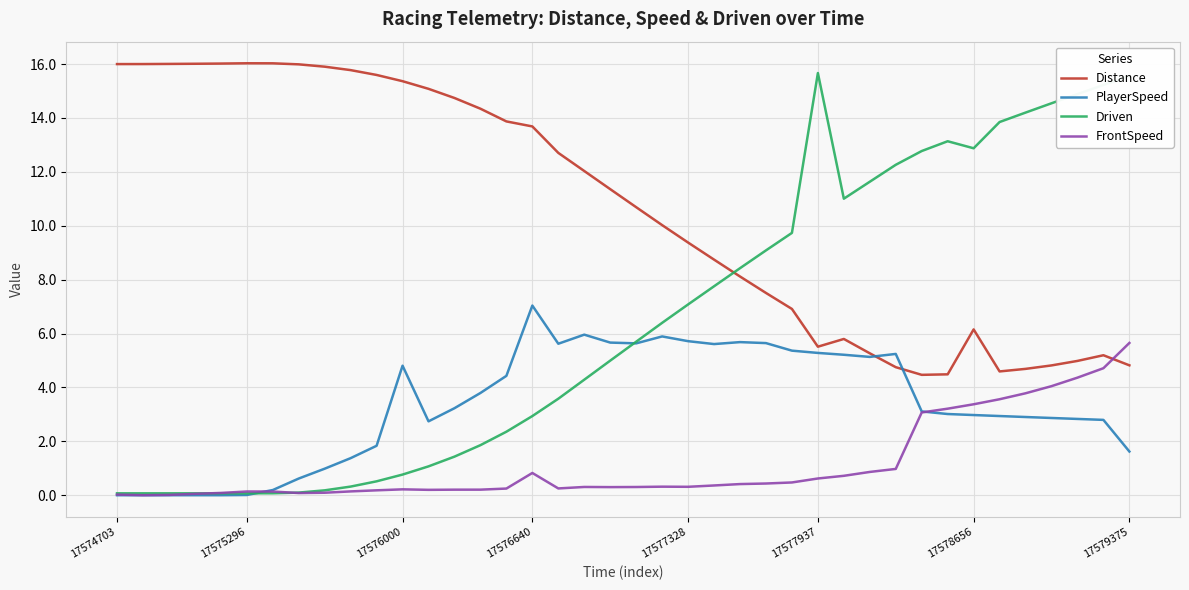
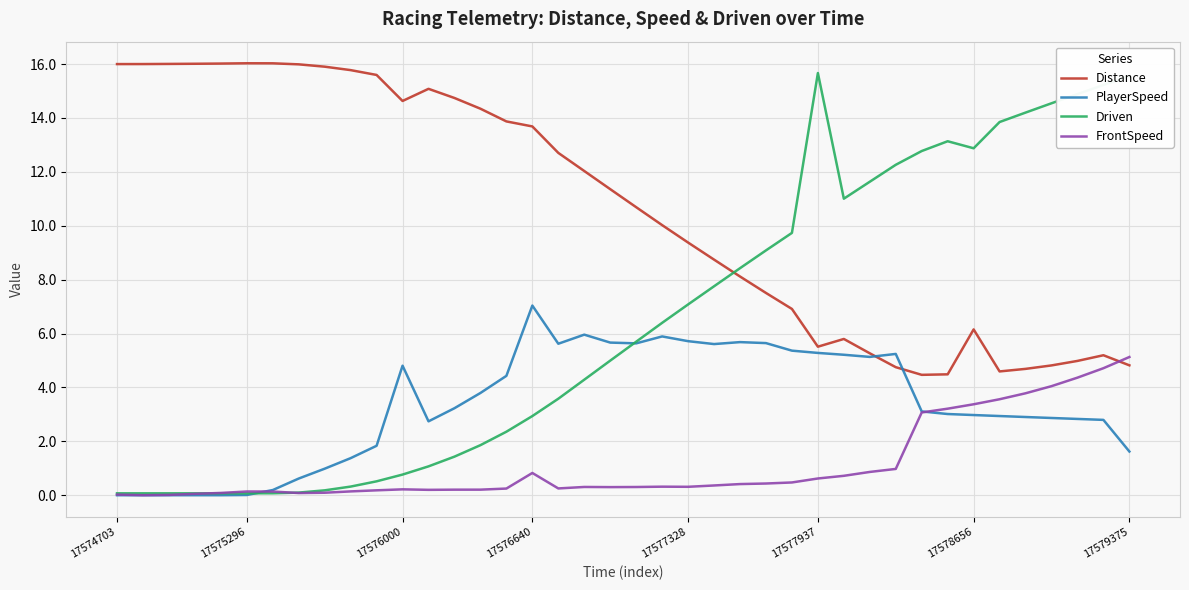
Distance, 17576000: 15.4 -> 14.6
FrontSpeed, 17579375: 5.7 -> 5.1
